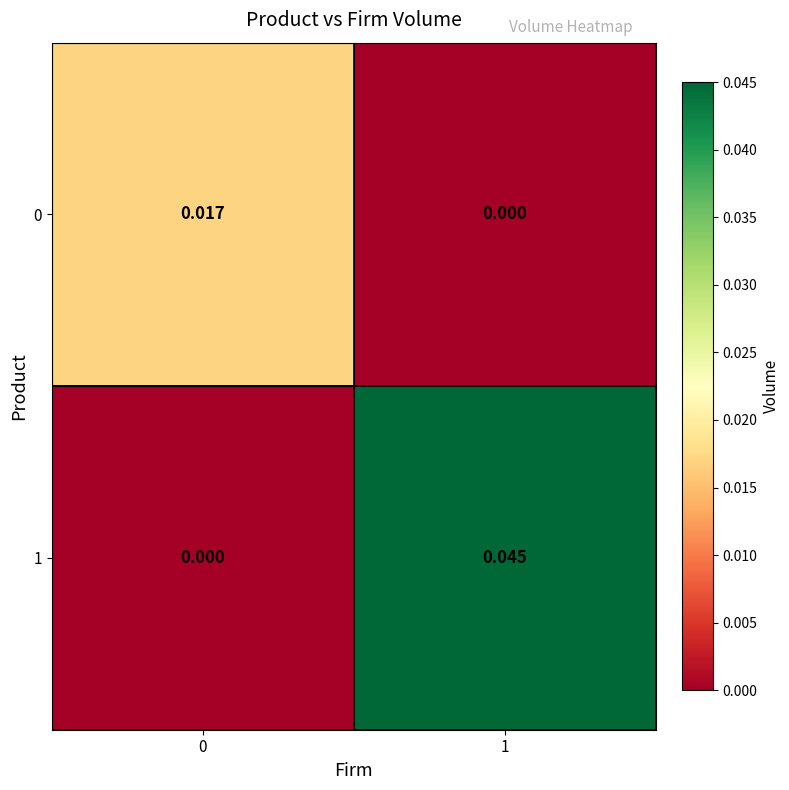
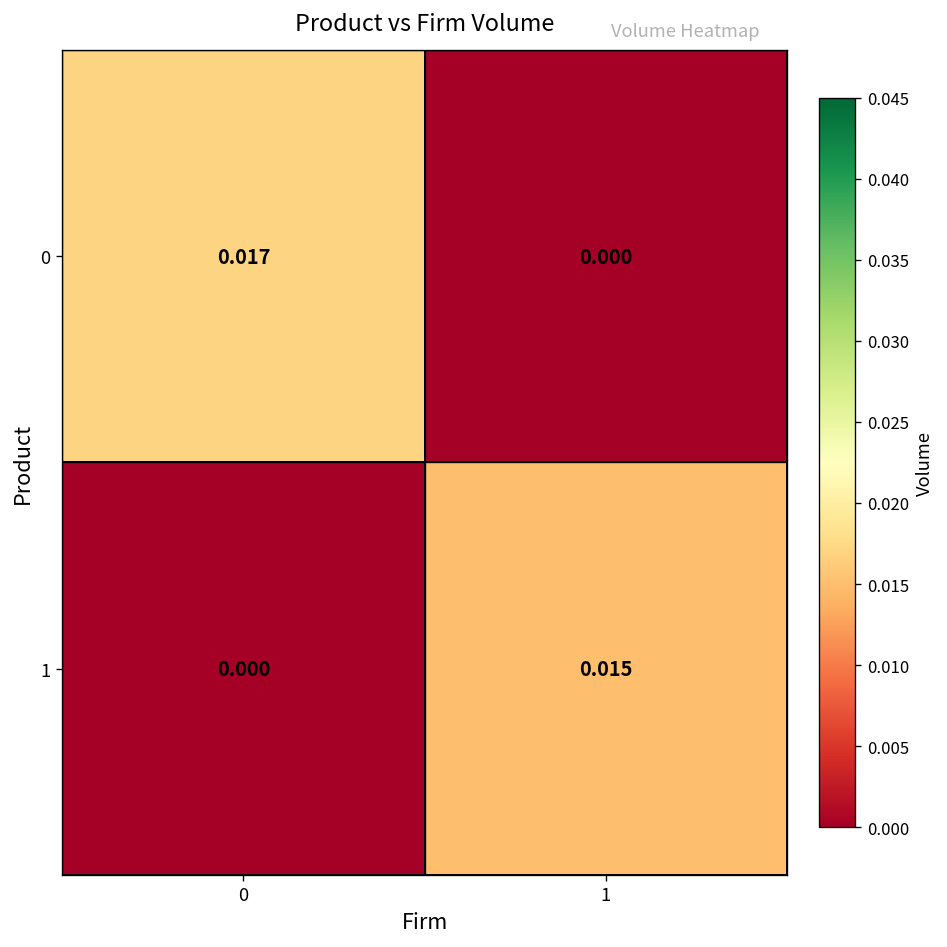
1, 1: 0.045 -> 0.015
